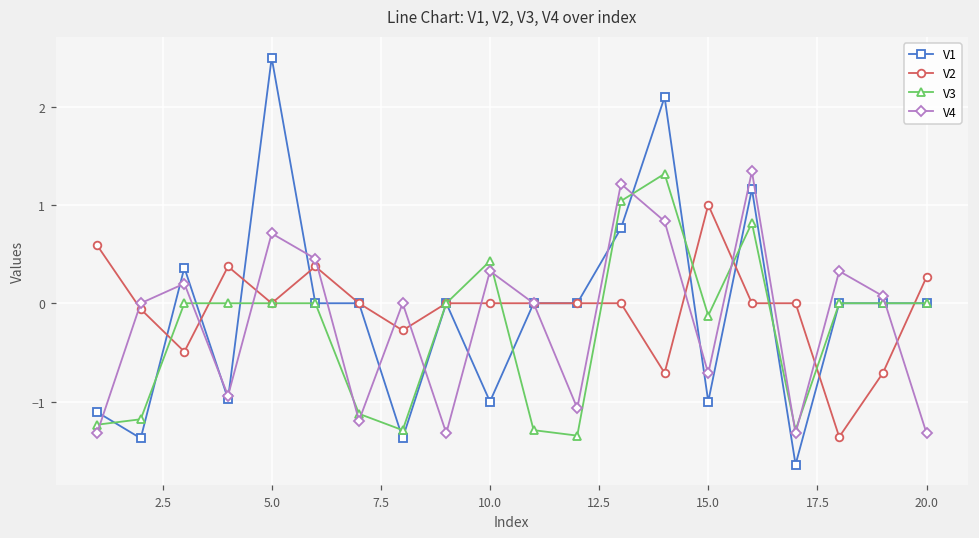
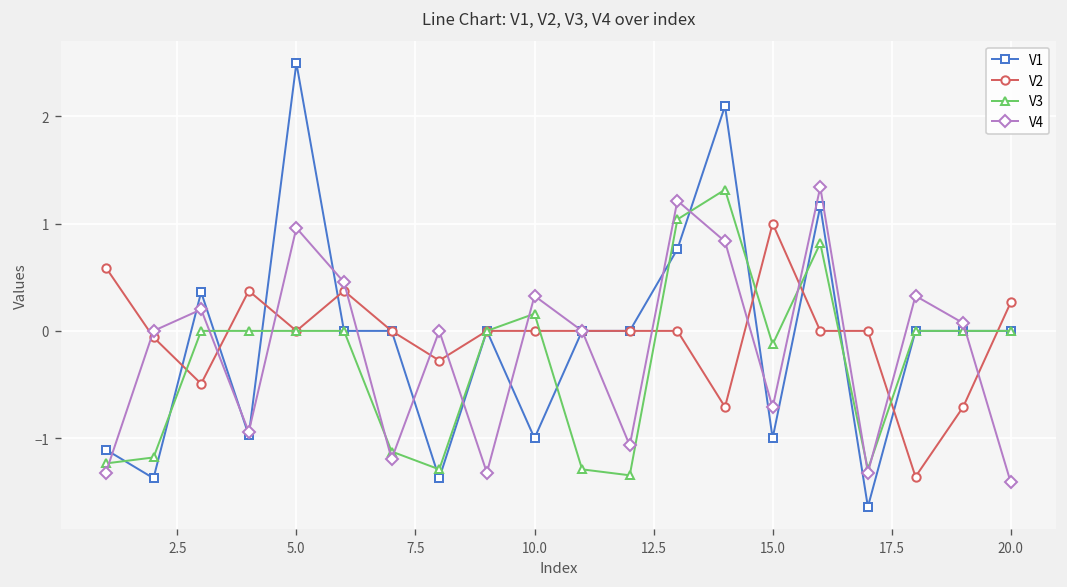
V4, 5.0: 0.7 -> 1.0
V3, 10.0: 0.4 -> 0.2
V4, 20.0: -1.3 -> -1.4
